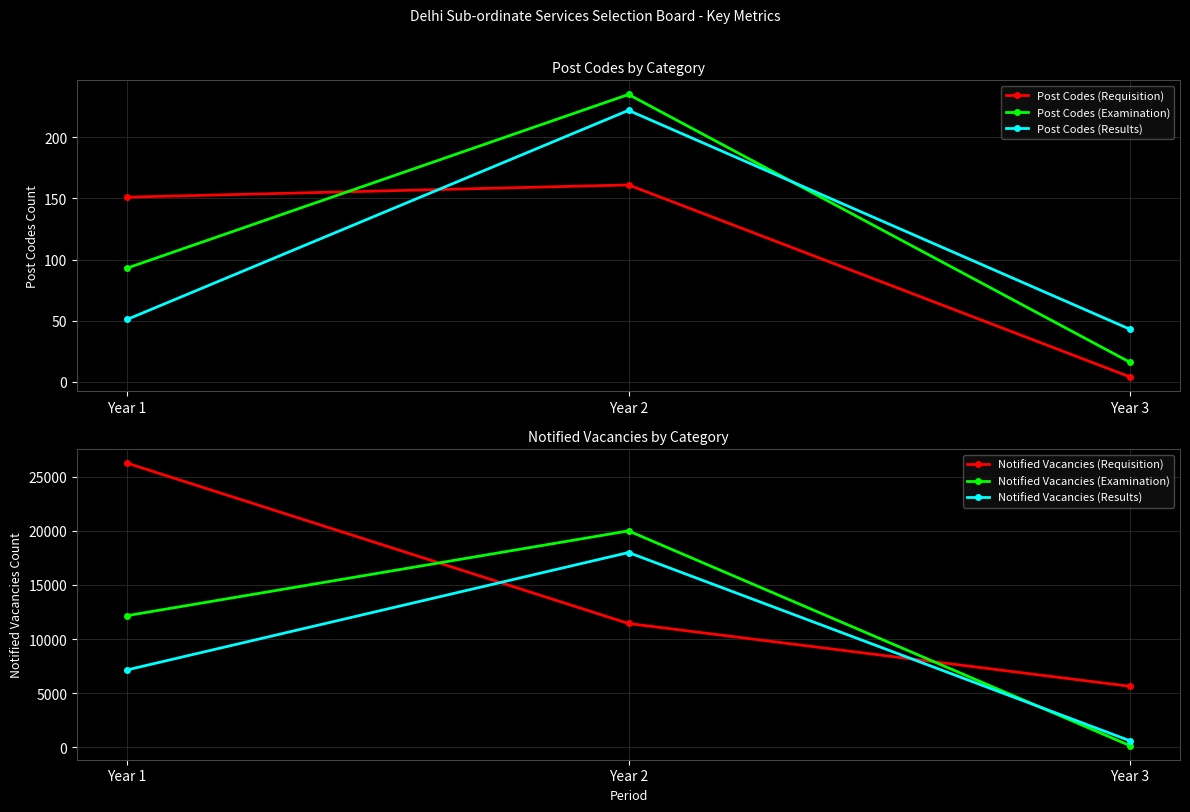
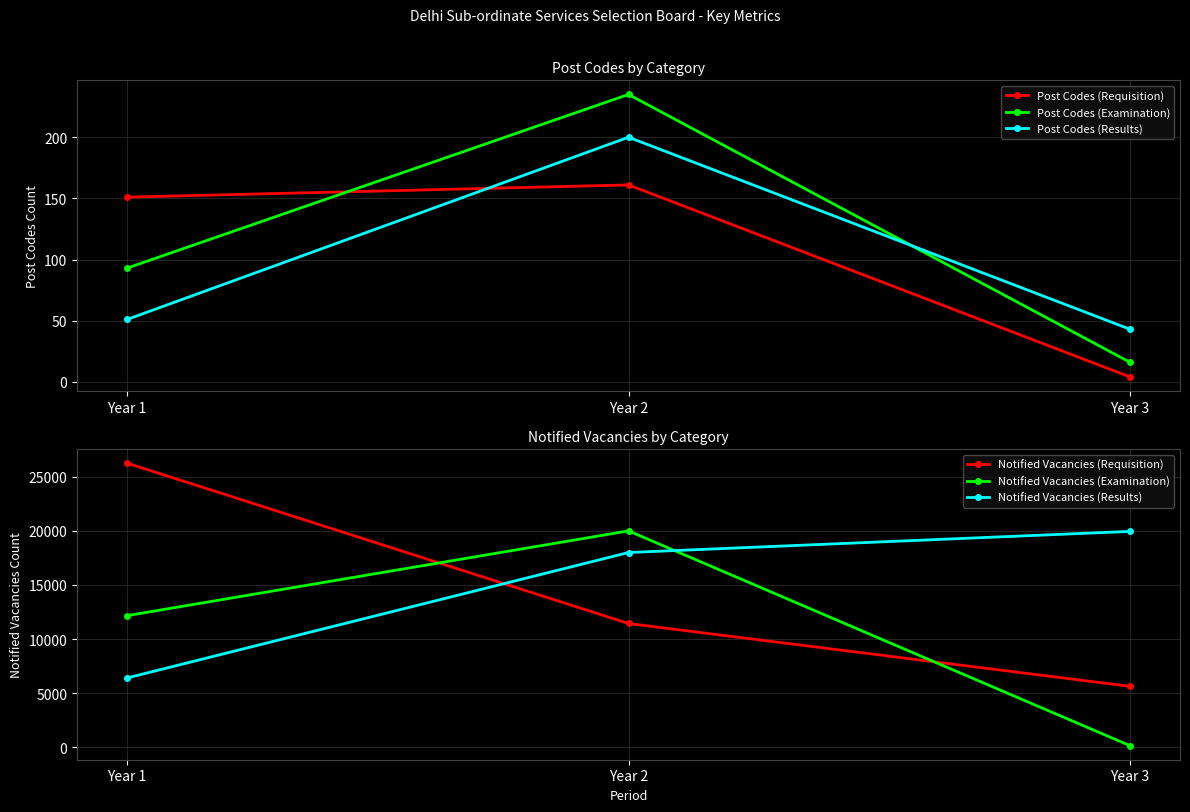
Post Codes by Category, Post Codes (Results), Year 2: 222 -> 200
Notified Vacancies by Category, Notified Vacancies (Results), Year 1: 7200 -> 6400
Notified Vacancies by Category, Notified Vacancies (Results), Year 3: 600 -> 20000
